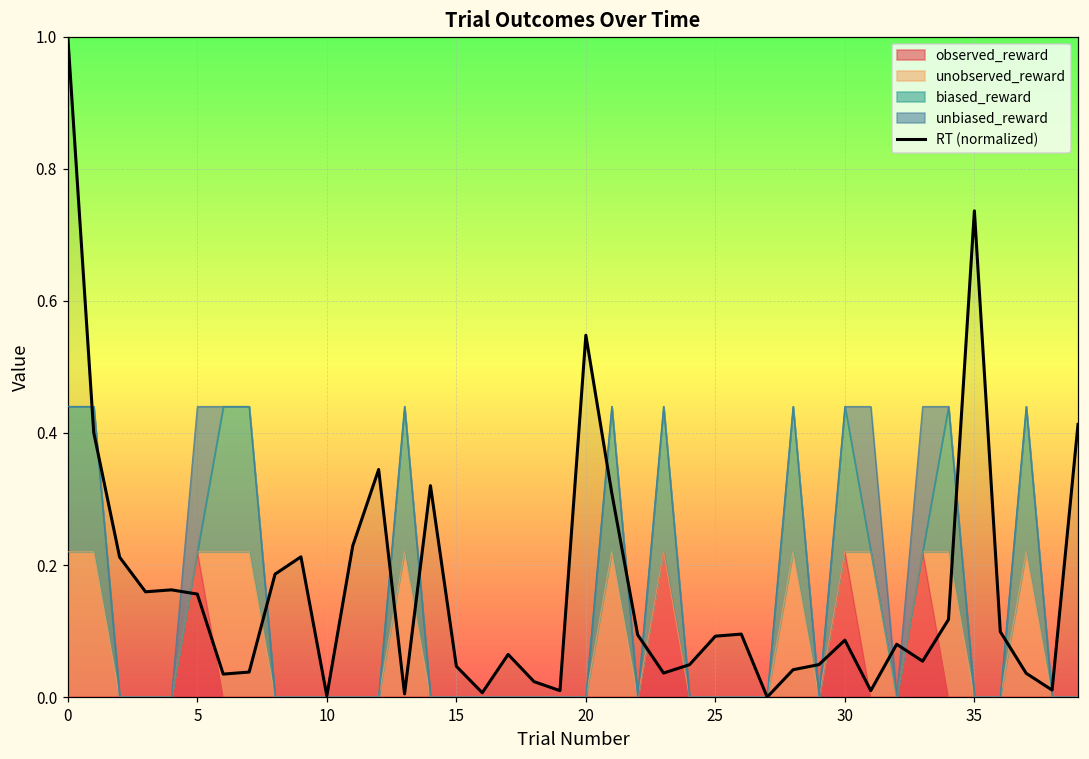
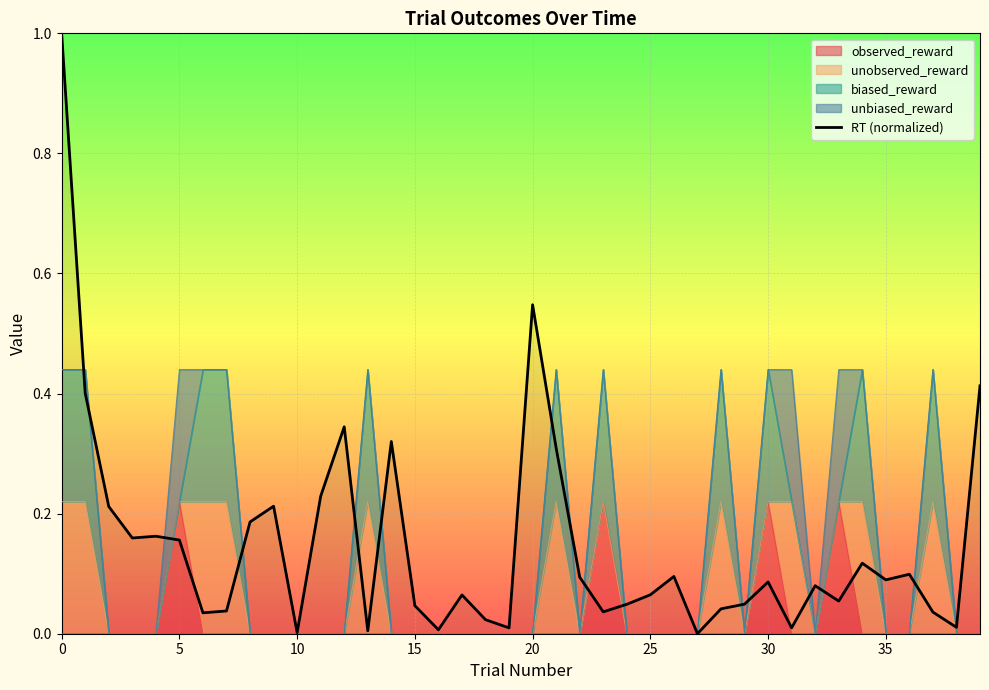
RT (normalized), 25: 0.09 -> 0.06
RT (normalized), 35: 0.74 -> 0.09
